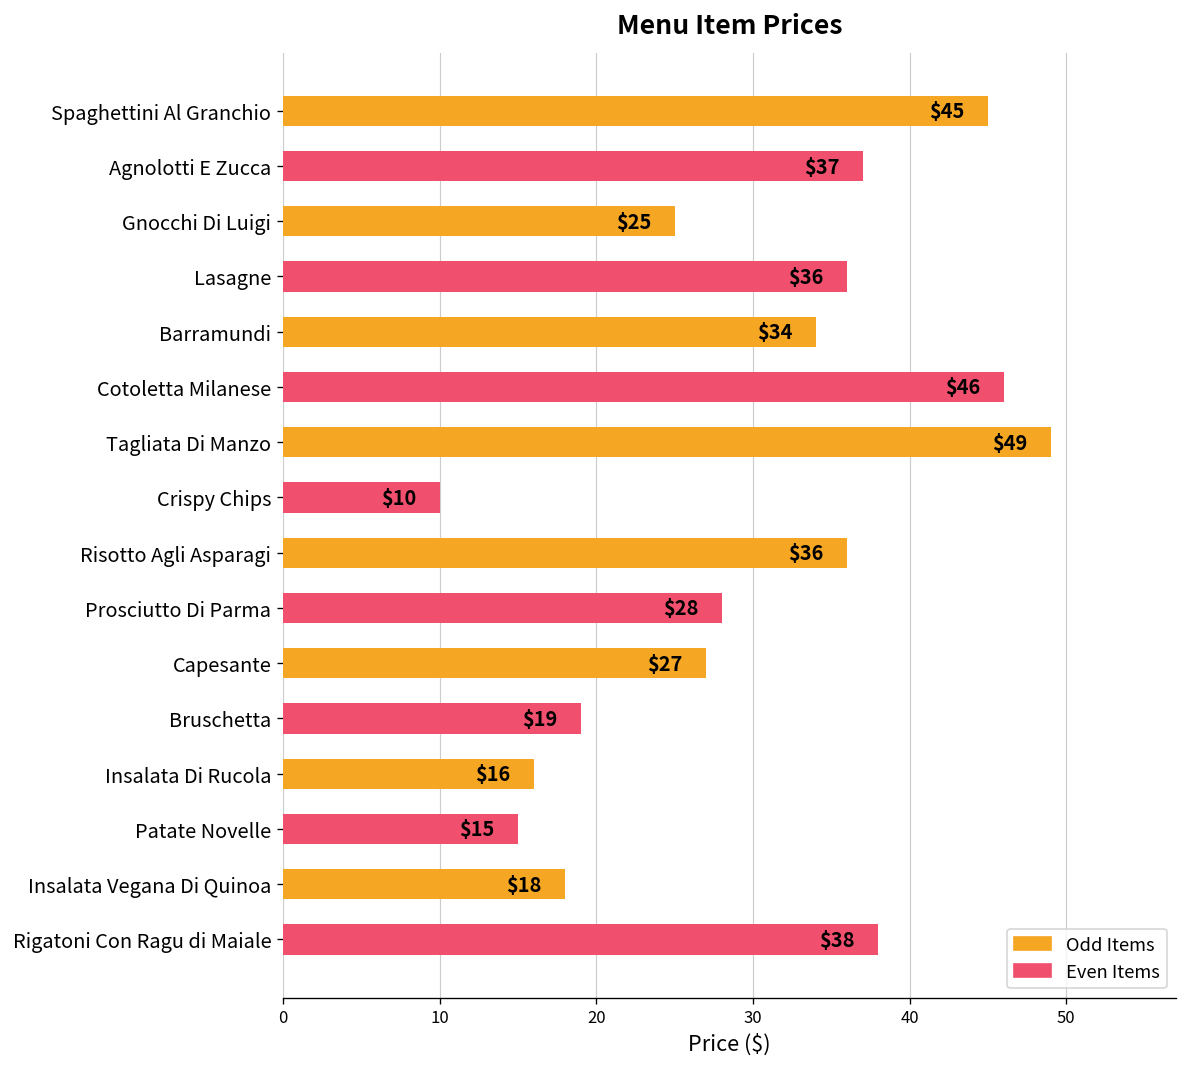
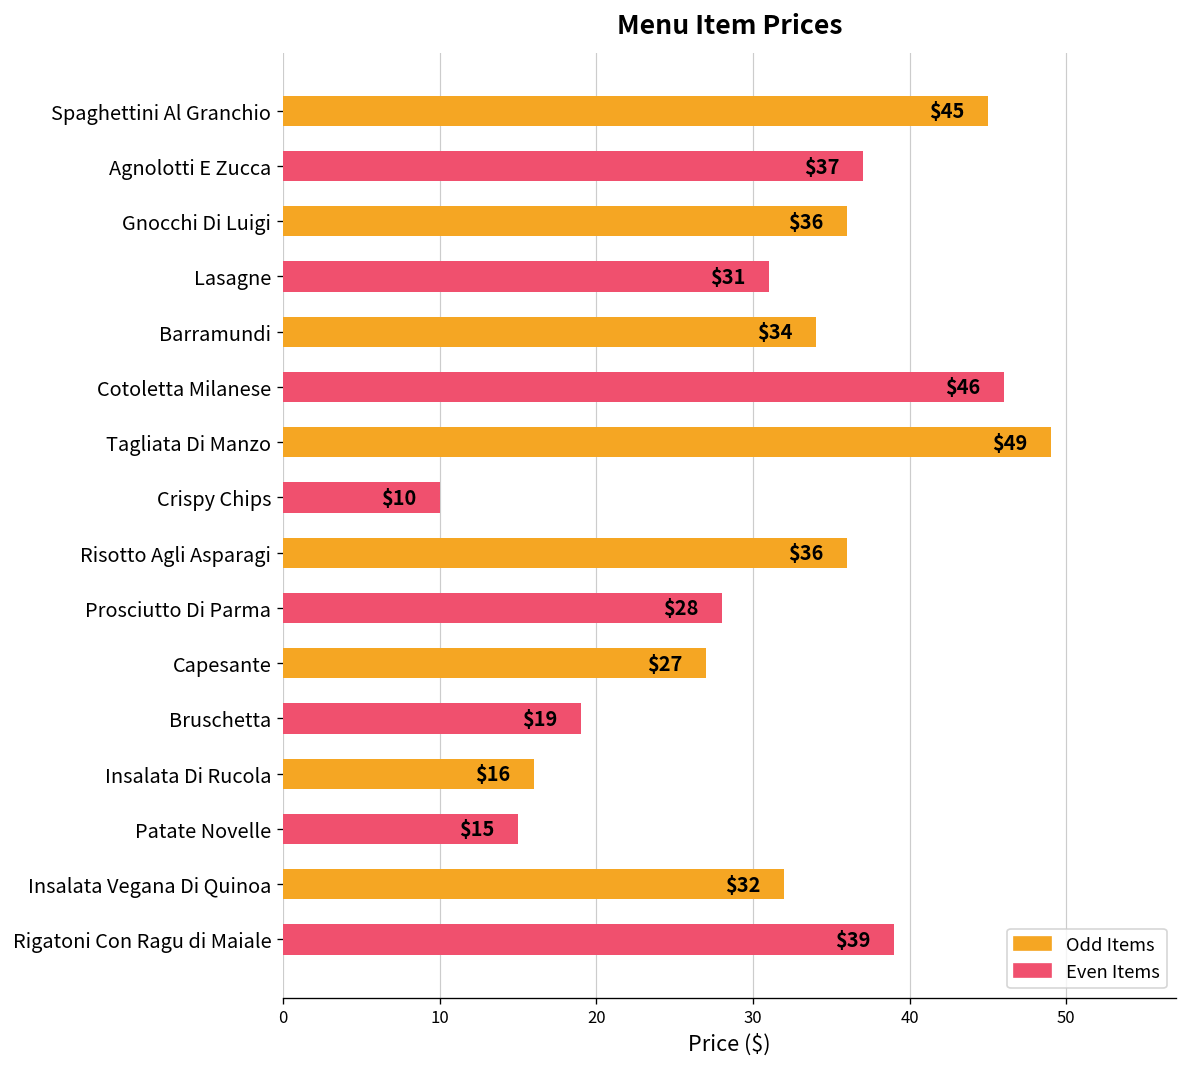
Gnocchi Di Luigi: $25 -> $36
Lasagne: $36 -> $31
Insalata Vegana Di Quinoa: $18 -> $32
Rigatoni Con Ragu di Maiale: $38 -> $39
